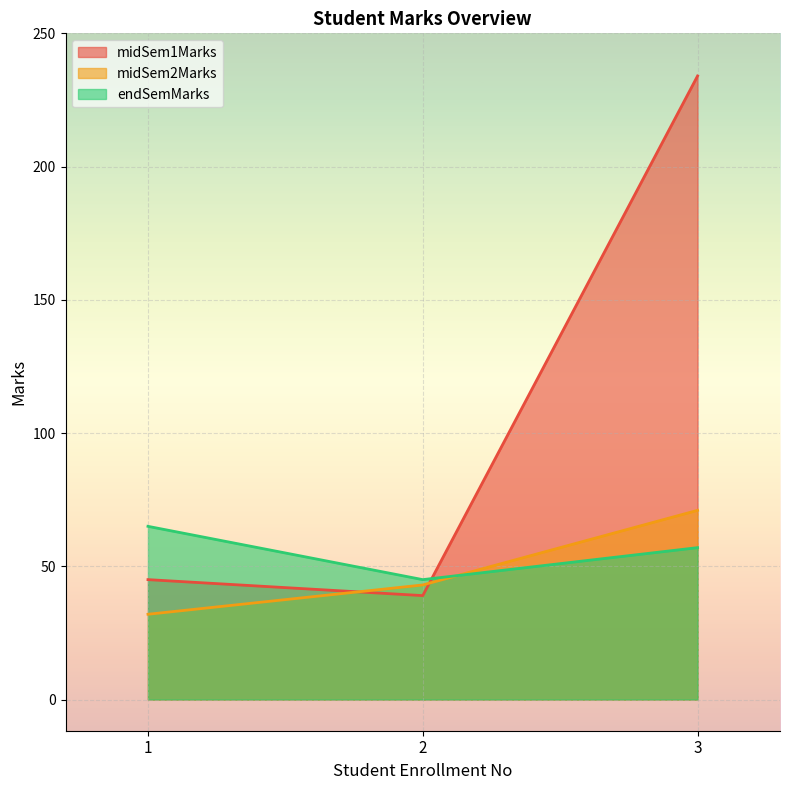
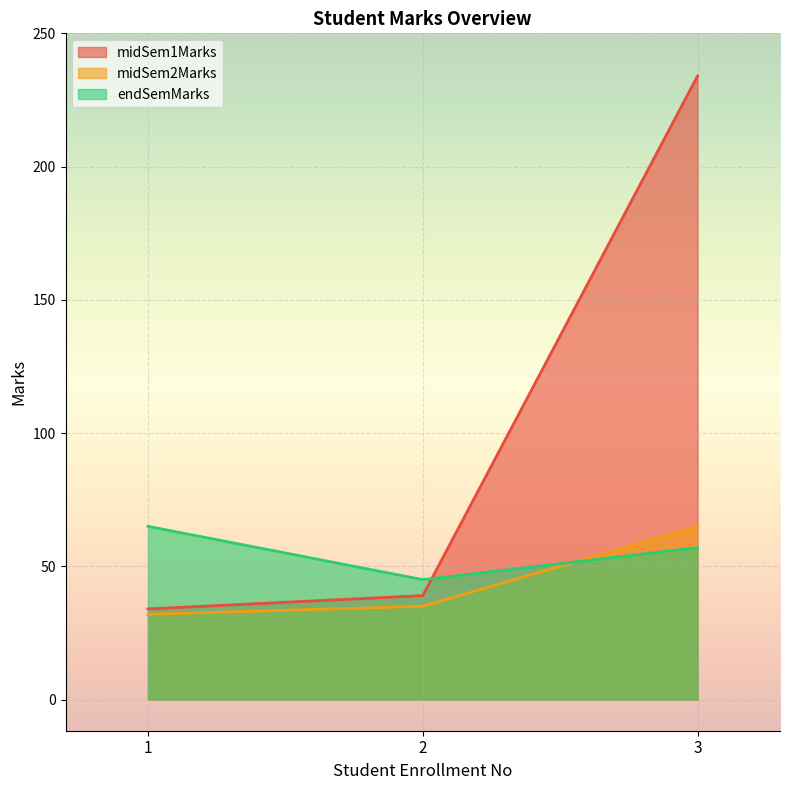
midSem1Marks, 1: 45 -> 34
midSem2Marks, 2: 43 -> 35
midSem2Marks, 3: 71 -> 65
